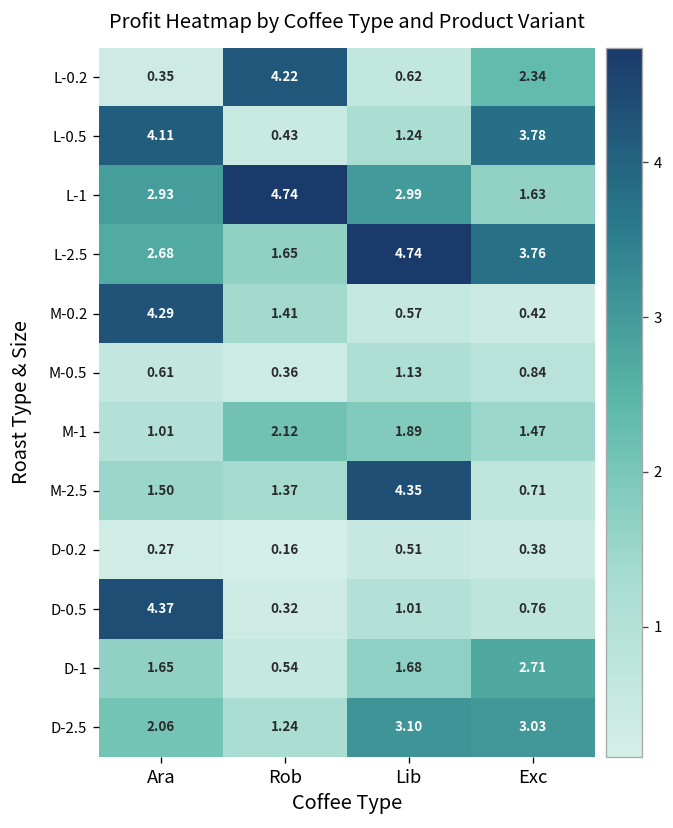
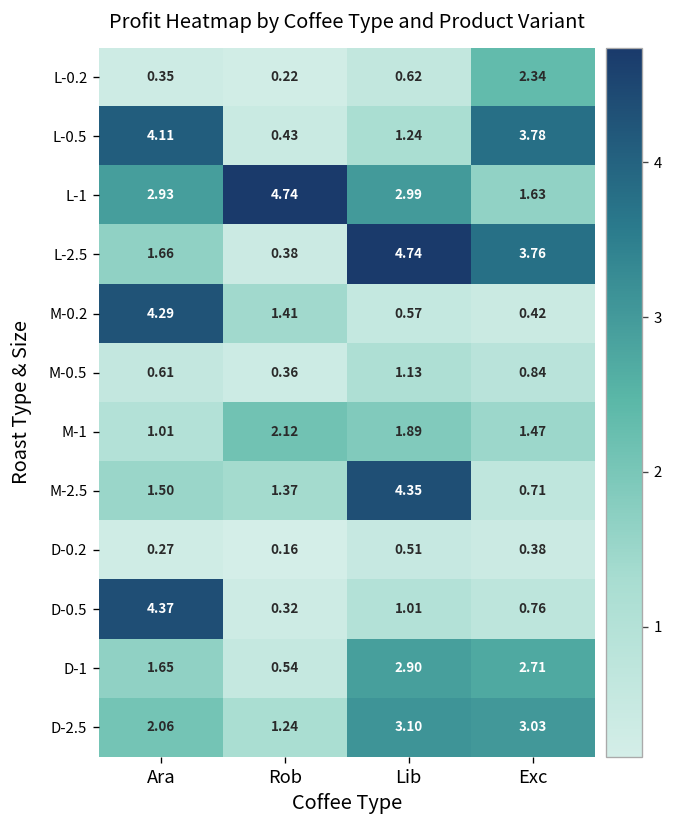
L-0.2, Rob: 4.22 -> 0.22
L-2.5, Ara: 2.68 -> 1.66
L-2.5, Rob: 1.65 -> 0.38
D-1, Lib: 1.68 -> 2.90
